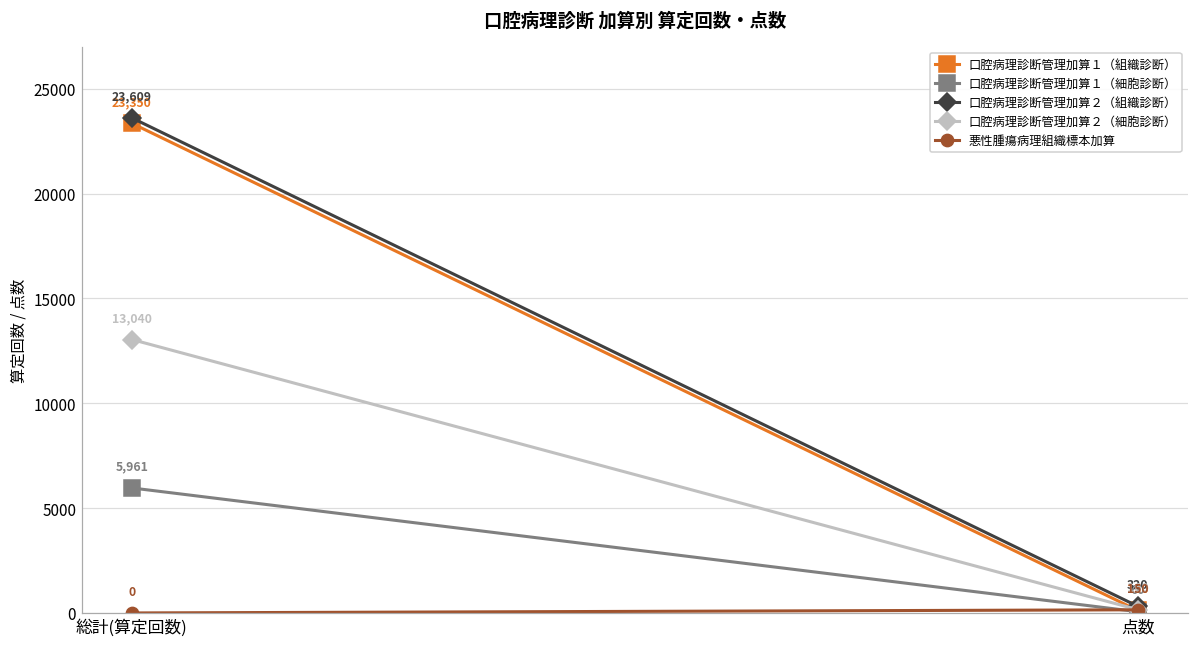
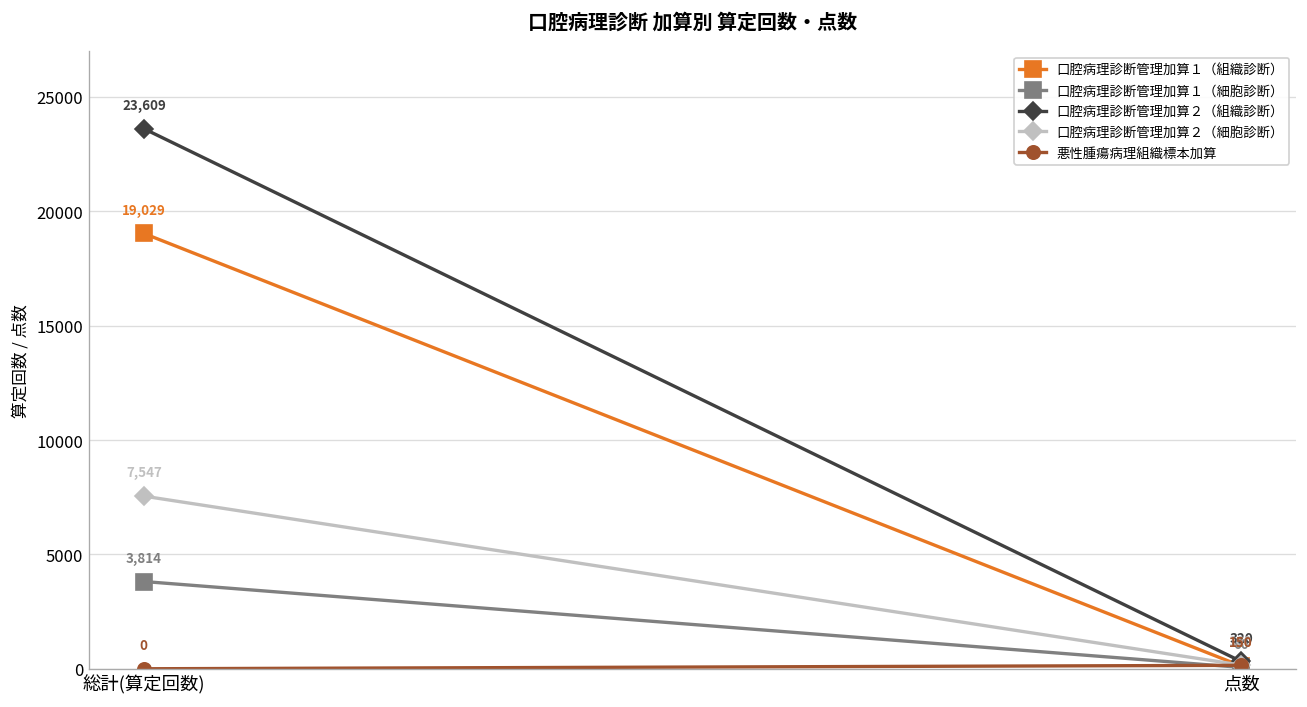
口腔病理診断管理加算１（組織診断）, 総計(算定回数): 23,350 -> 19,029
口腔病理診断管理加算１（細胞診断）, 総計(算定回数): 5,961 -> 3,814
口腔病理診断管理加算２（細胞診断）, 総計(算定回数): 13,040 -> 7,547
